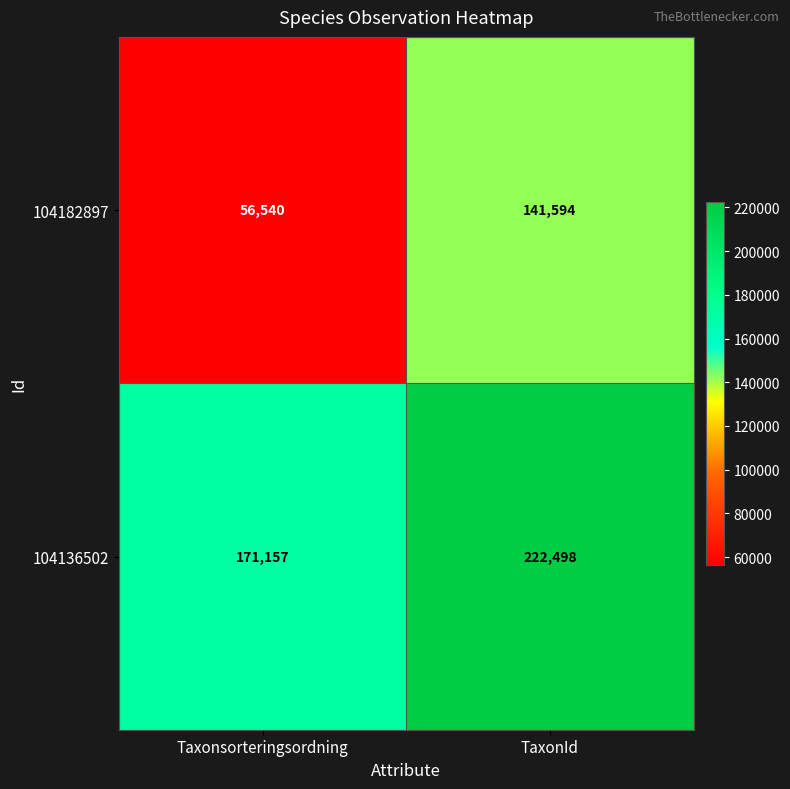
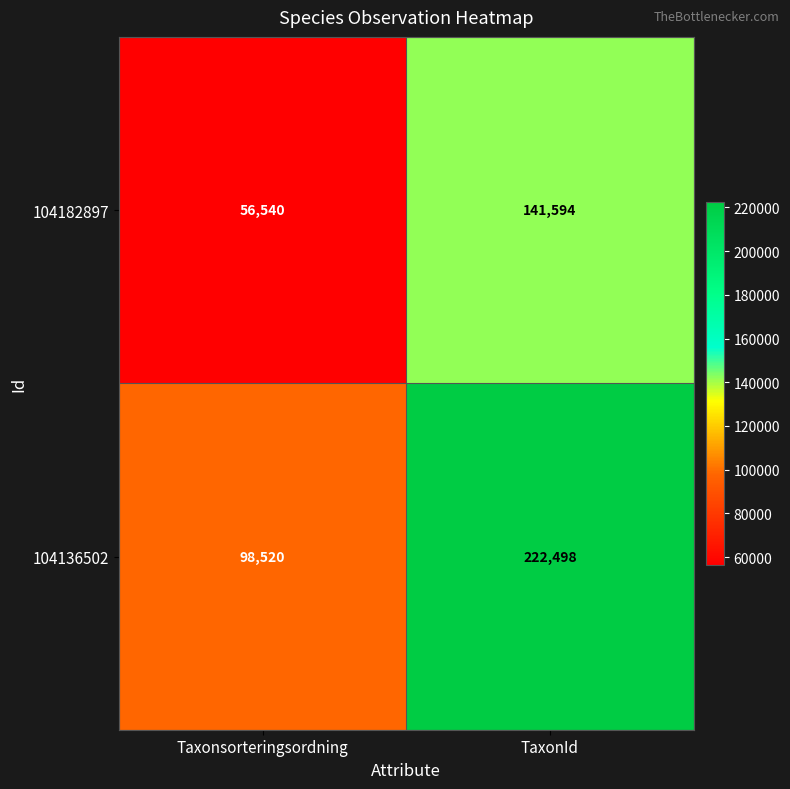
104136502, Taxonsorteringsordning: 171,157 -> 98,520
